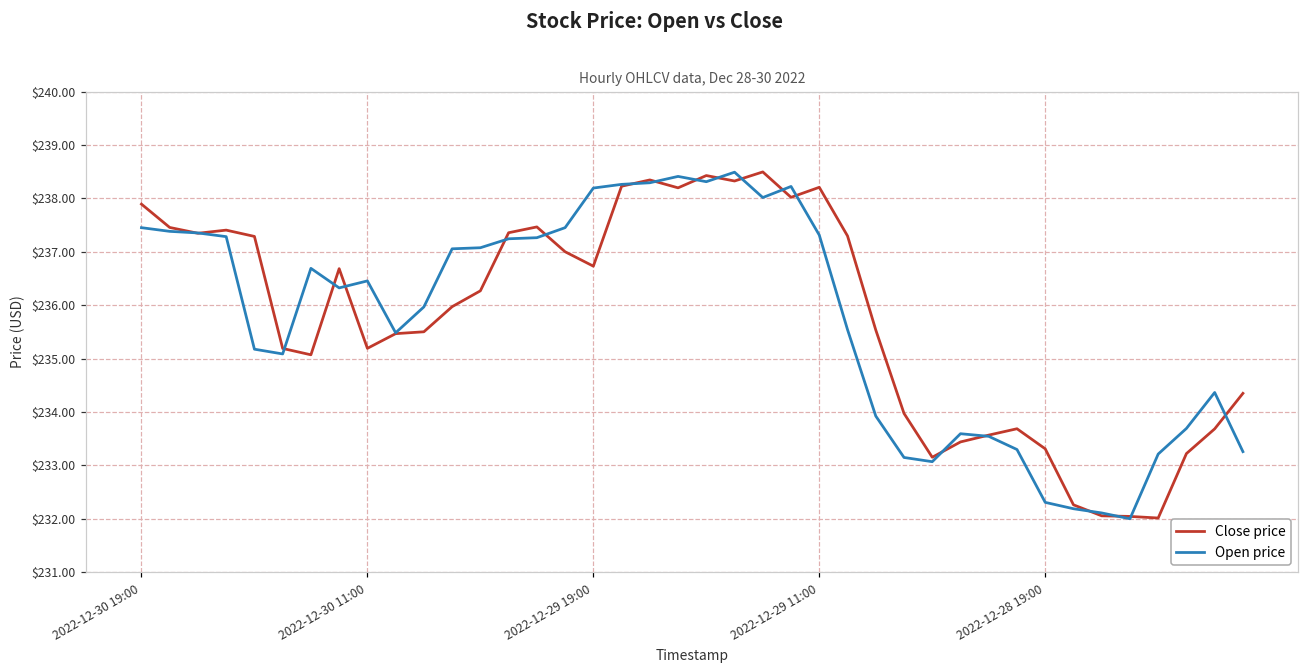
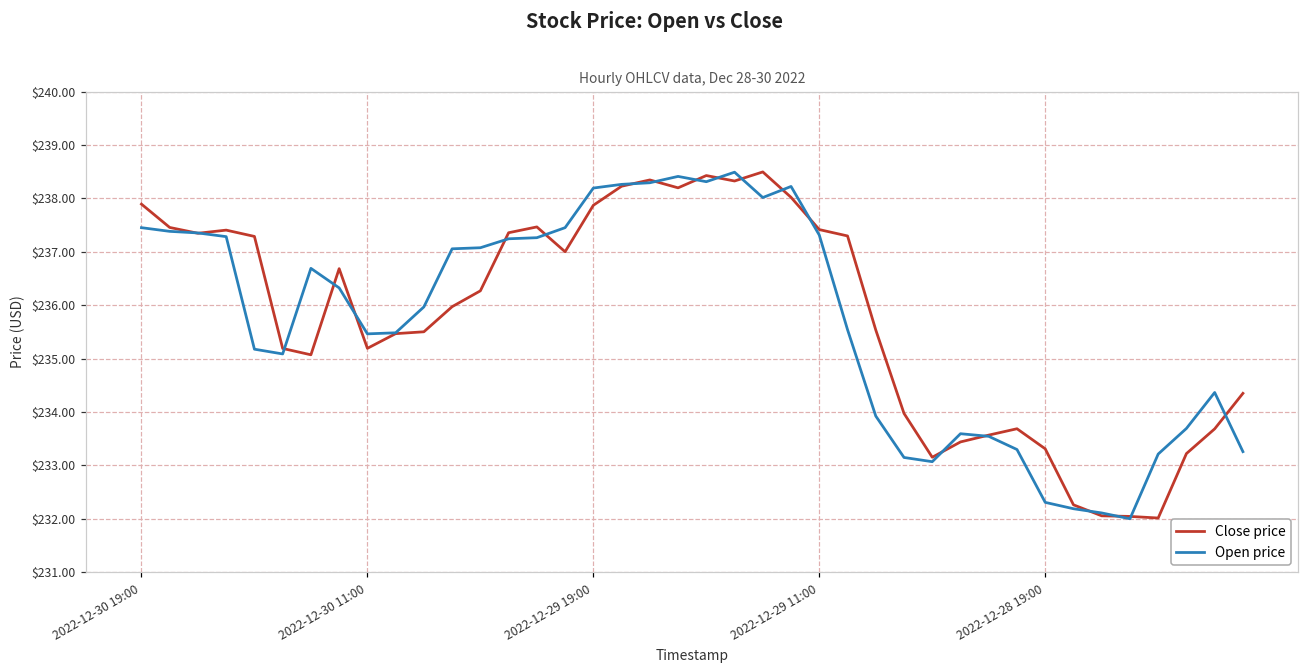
Open price, 2022-12-30 11:00: $236.5 -> $235.5
Close price, 2022-12-29 19:00: $236.7 -> $237.9
Close price, 2022-12-29 11:00: $238.2 -> $237.4
